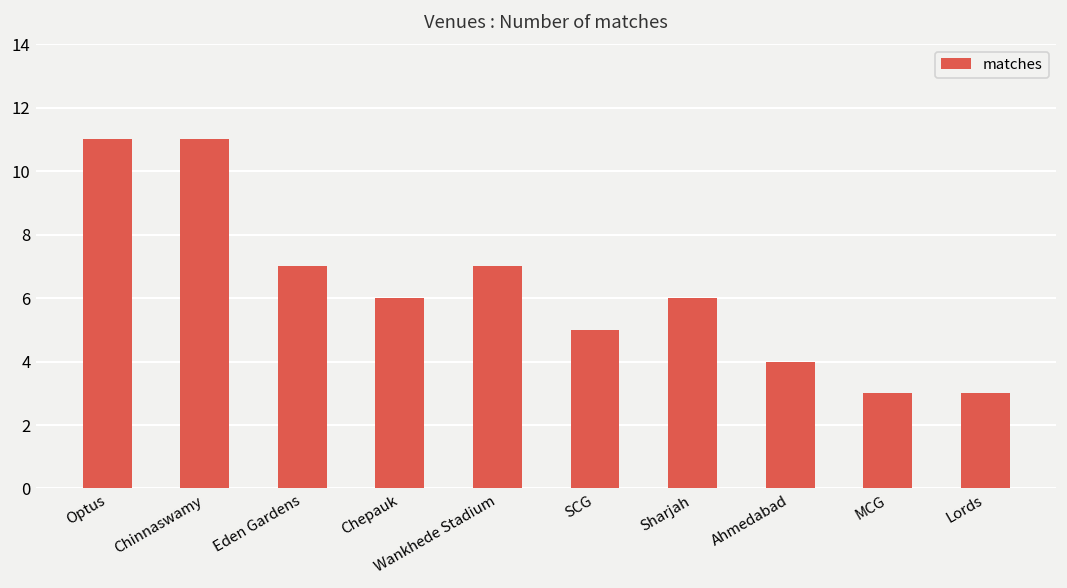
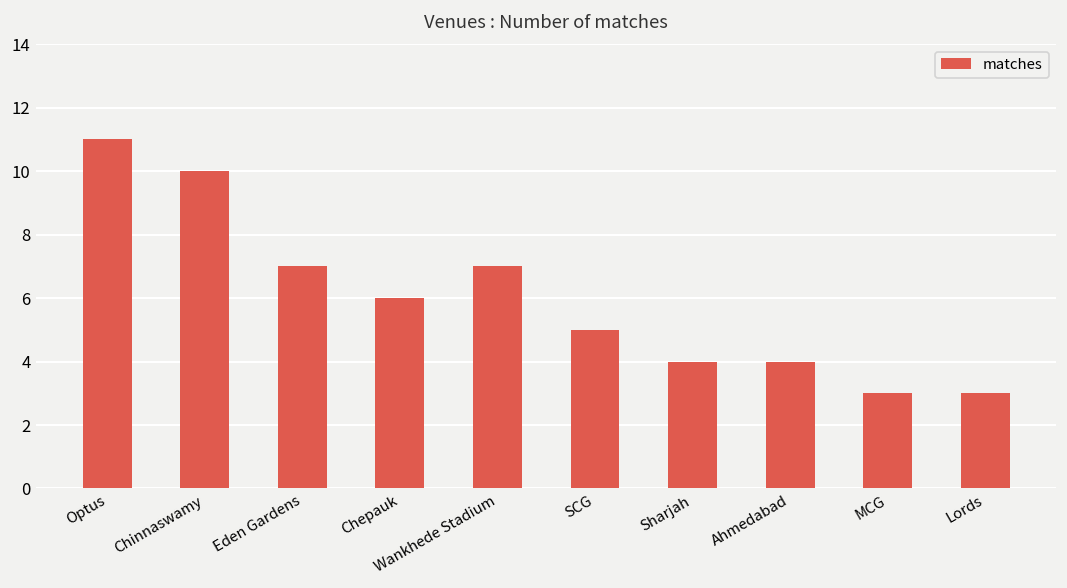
Chinnaswamy: 11 -> 10
Sharjah: 6 -> 4
